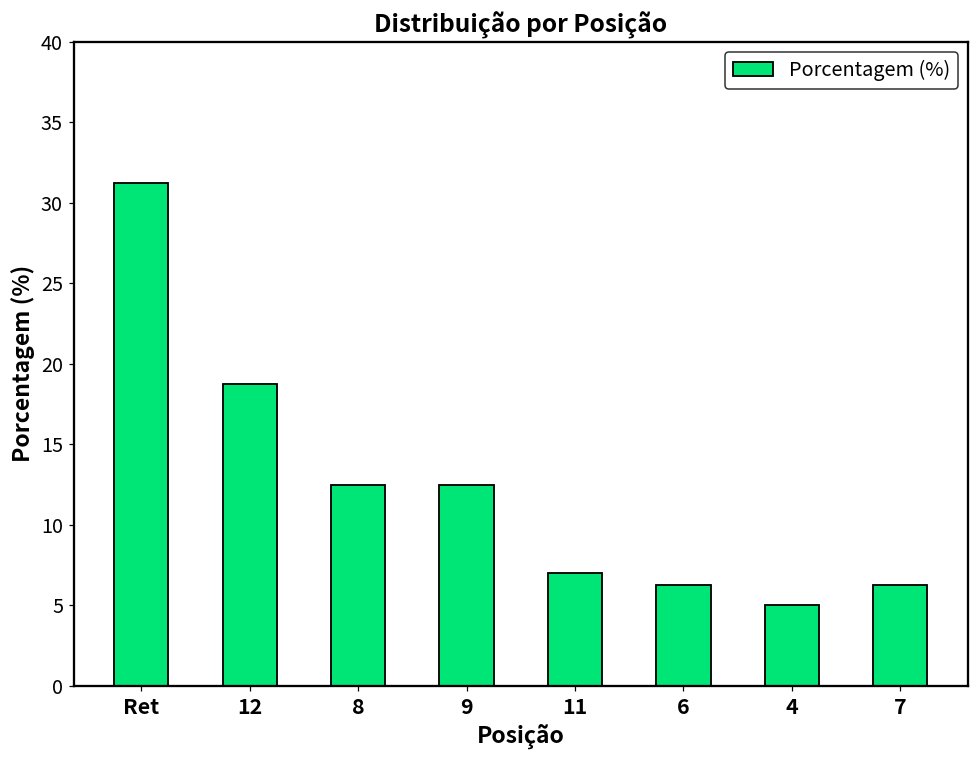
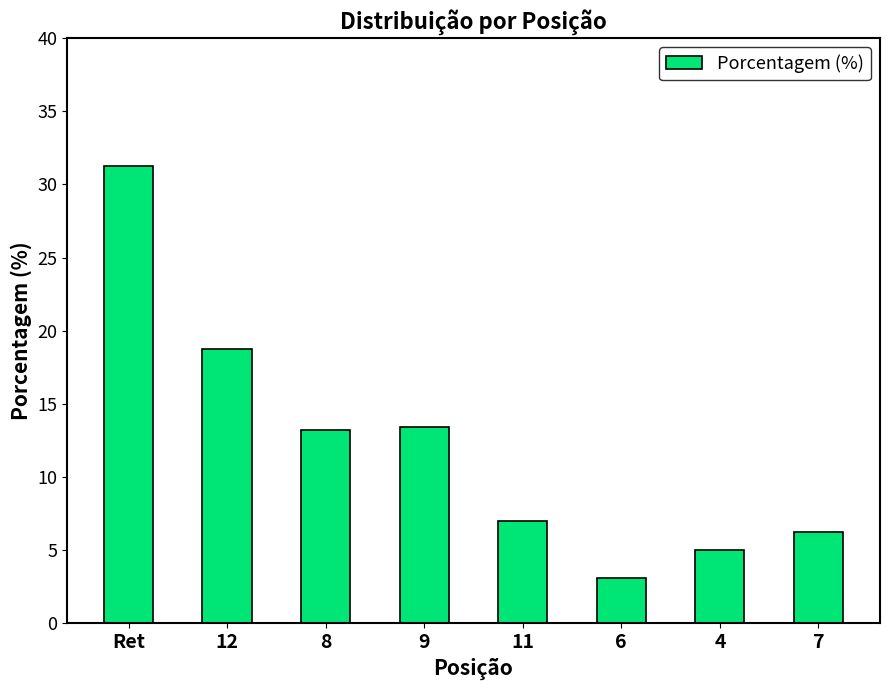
8: 12.5 -> 13.2
9: 12.5 -> 13.4
6: 6.3 -> 3.1
